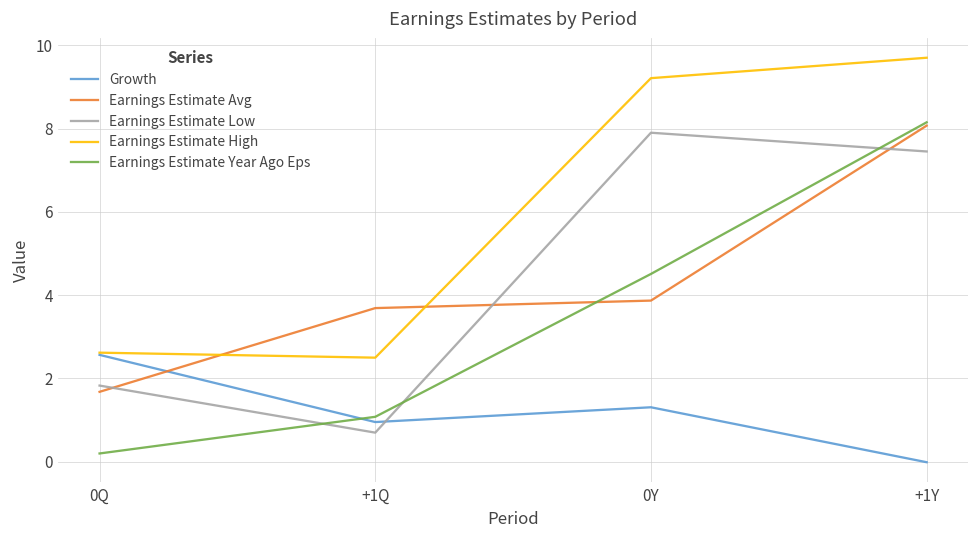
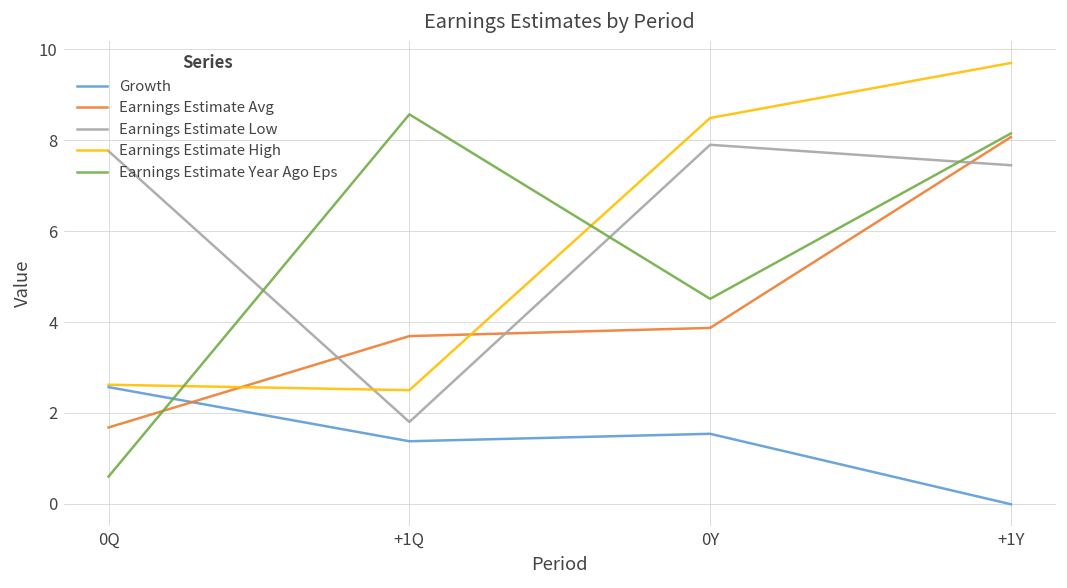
Earnings Estimate Low, 0Q: 1.8 -> 7.8
Earnings Estimate Year Ago Eps, 0Q: 0.2 -> 0.6
Growth, +1Q: 1.0 -> 1.4
Earnings Estimate Low, +1Q: 0.7 -> 1.8
Earnings Estimate Year Ago Eps, +1Q: 1.1 -> 8.6
Growth, 0Y: 1.3 -> 1.5
Earnings Estimate High, 0Y: 9.2 -> 8.5
